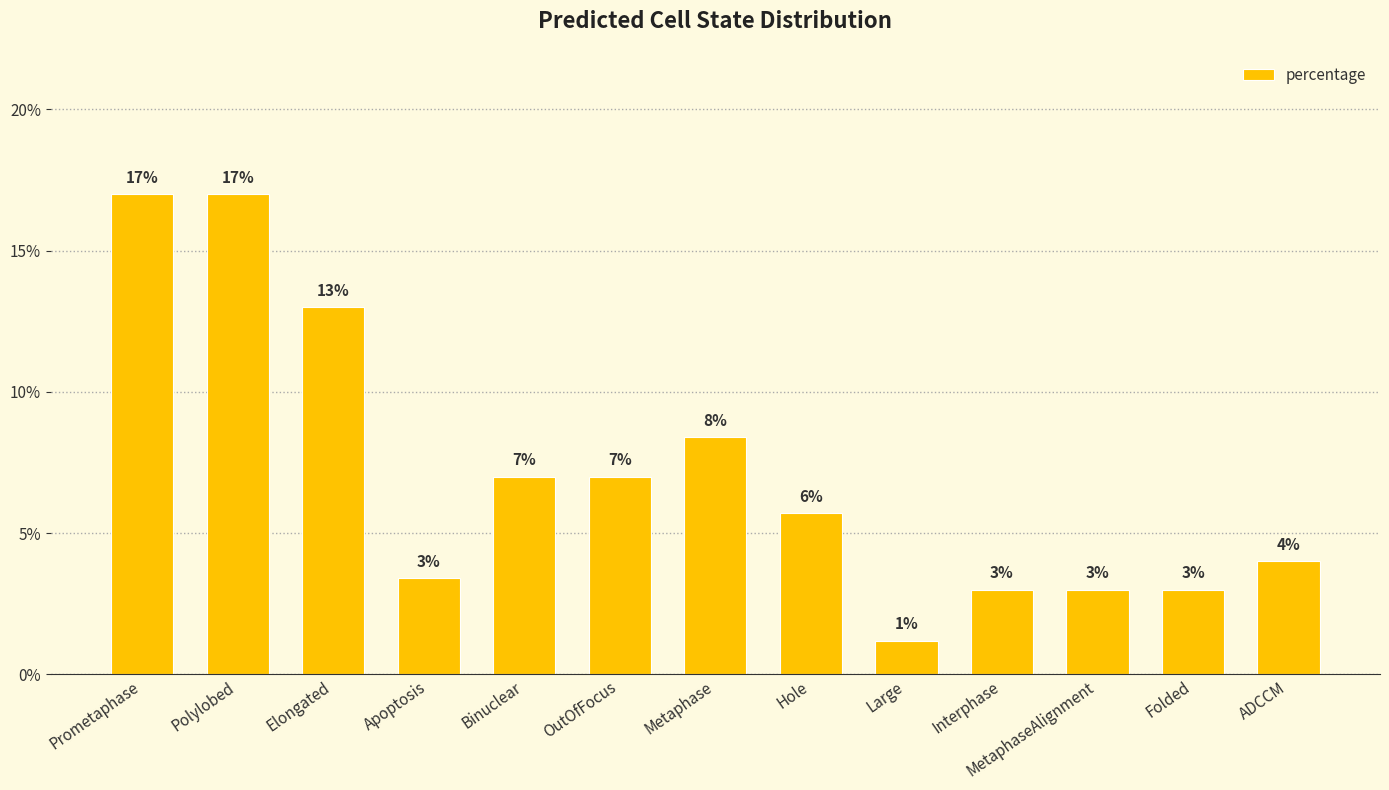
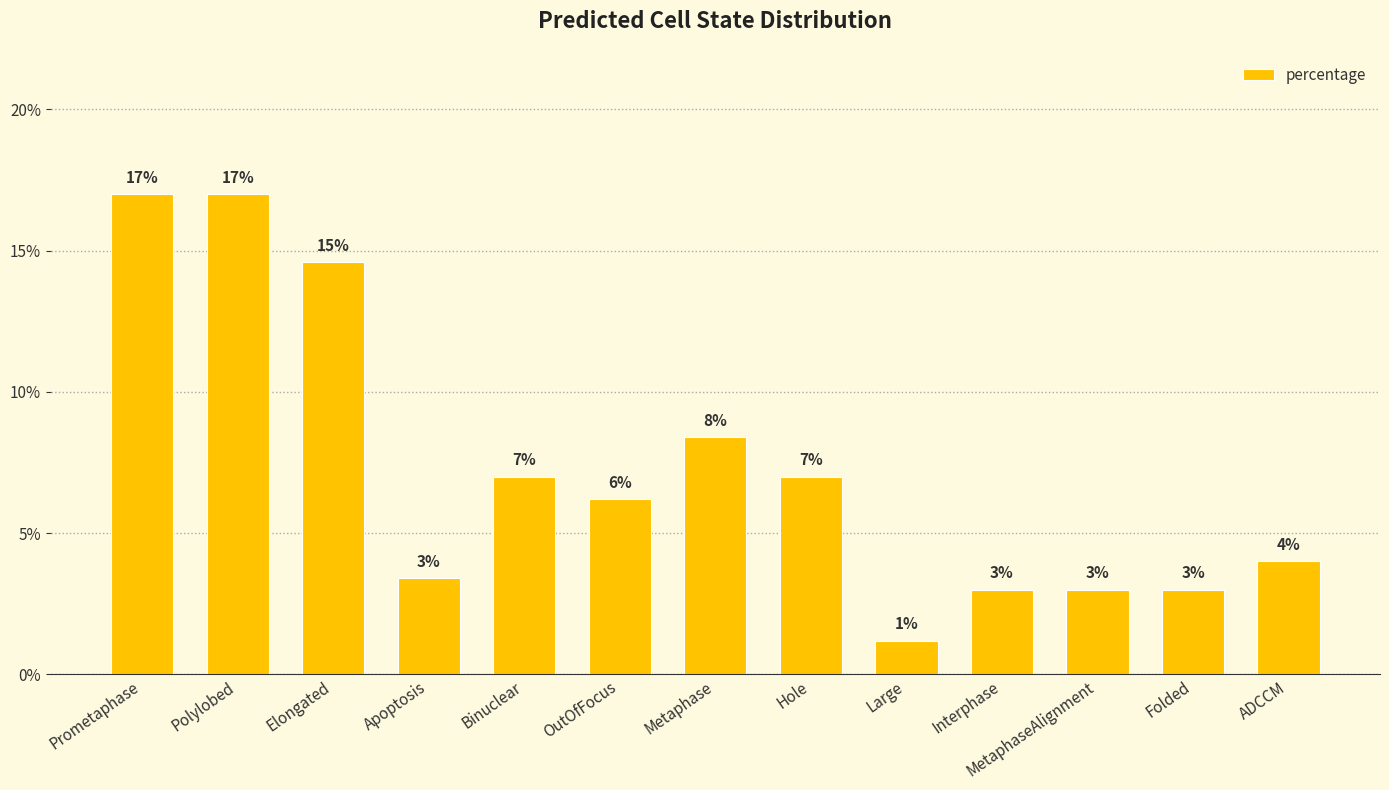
Elongated: 13% -> 15%
OutOfFocus: 7% -> 6%
Hole: 6% -> 7%
